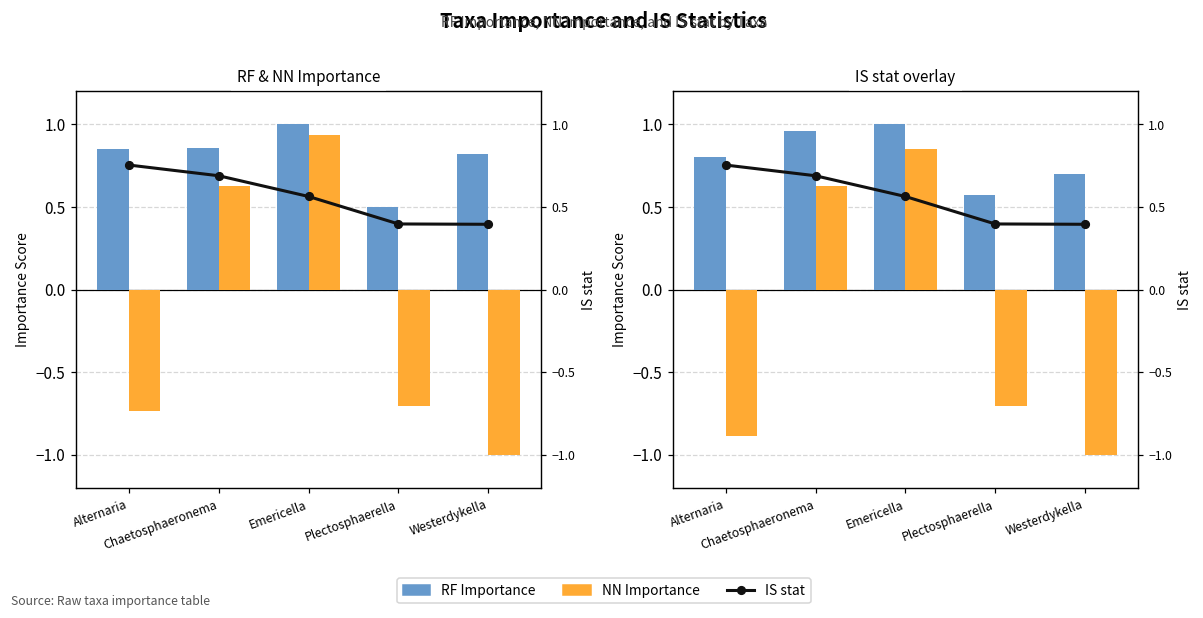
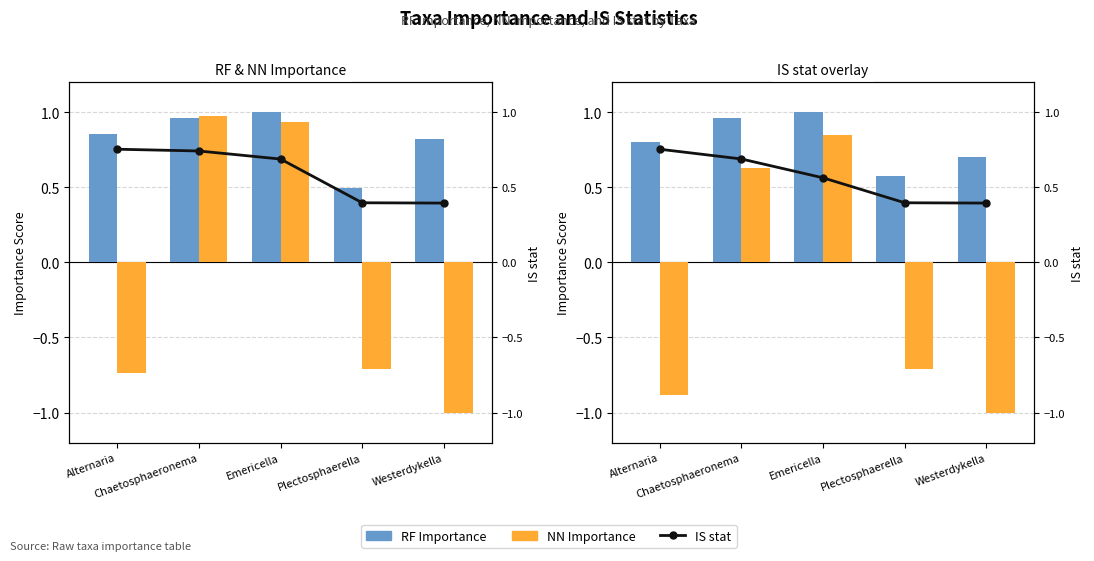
RF & NN Importance, RF Importance, Chaetosphaeronema: 0.86 -> 0.96
RF & NN Importance, NN Importance, Chaetosphaeronema: 0.63 -> 0.97
RF & NN Importance, IS stat, Chaetosphaeronema: 0.69 -> 0.74
RF & NN Importance, IS stat, Emericella: 0.56 -> 0.69
